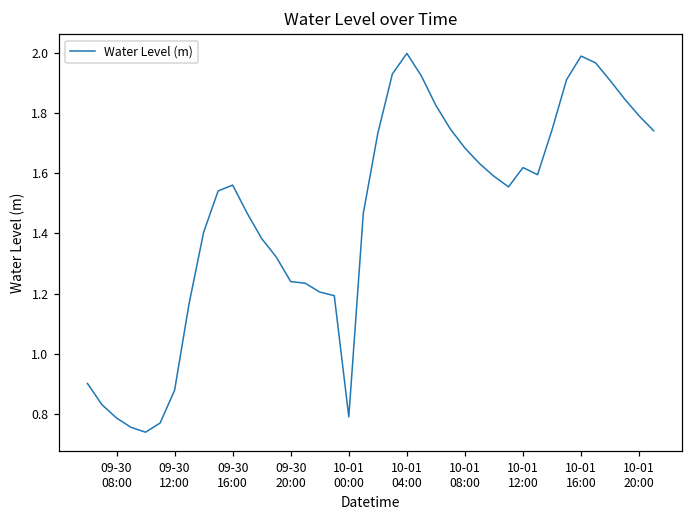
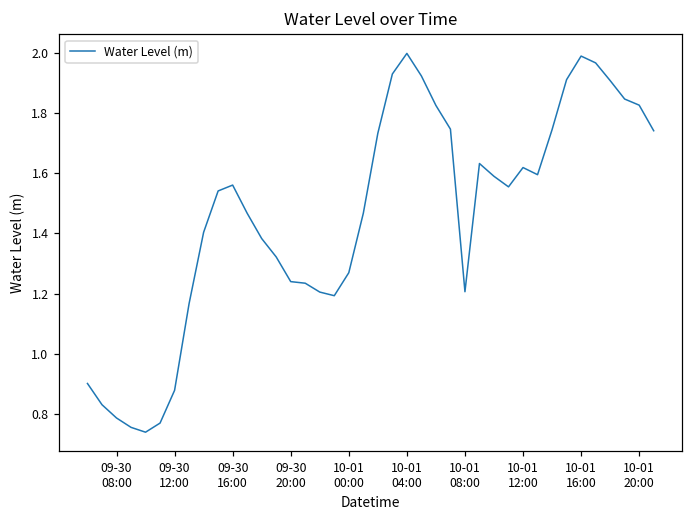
10-01 00:00: 0.79 -> 1.27
10-01 08:00: 1.68 -> 1.21
10-01 20:00: 1.79 -> 1.83
